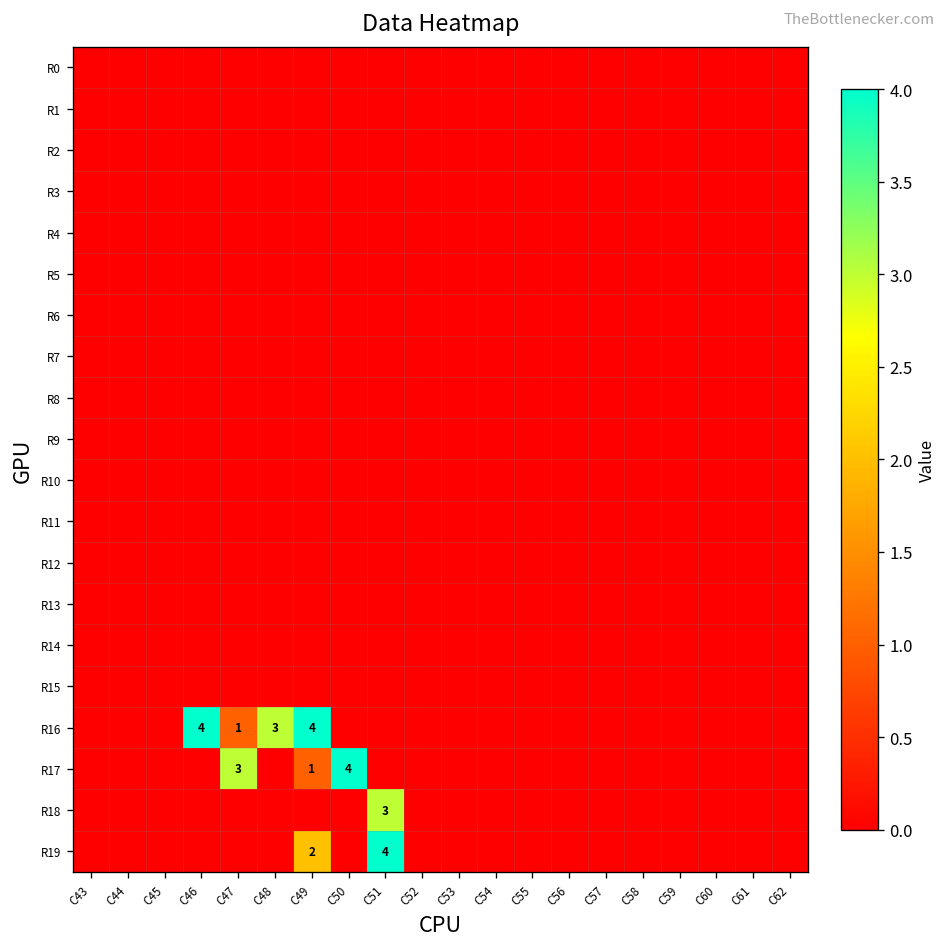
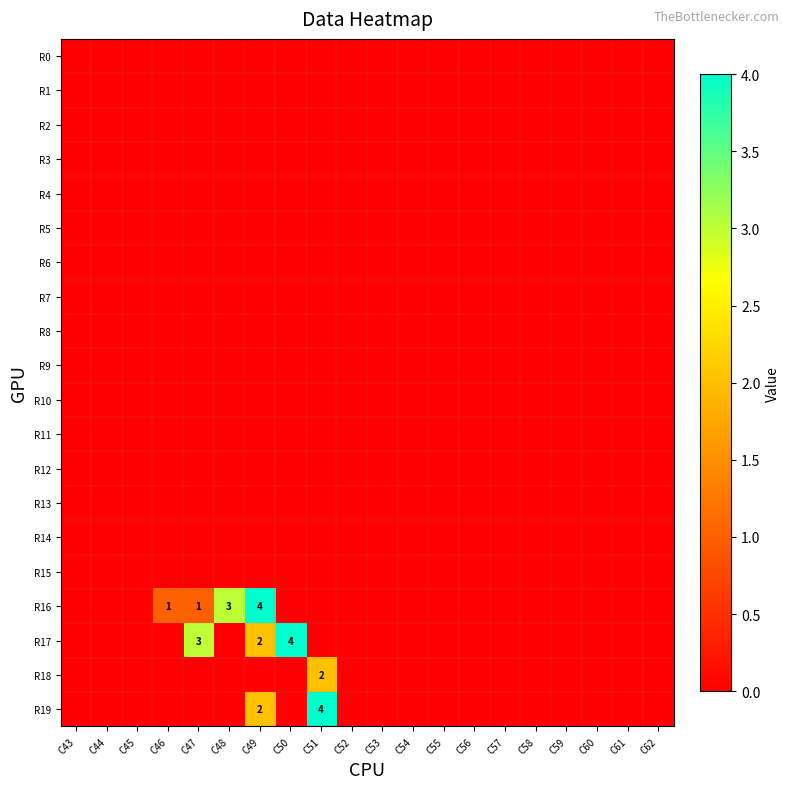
R16, C46: 4 -> 1
R17, C49: 1 -> 2
R18, C51: 3 -> 2
